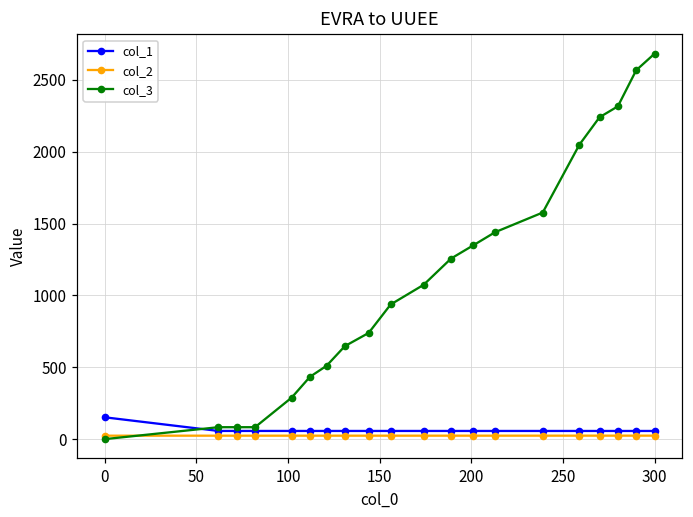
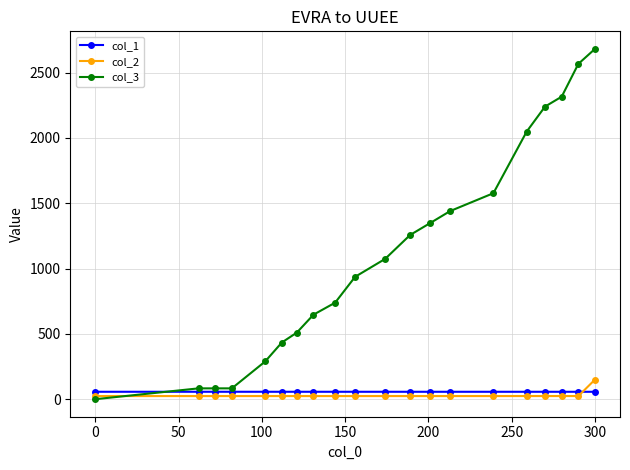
col_1, 0: 150 -> 60
col_2, 300: 20 -> 150
